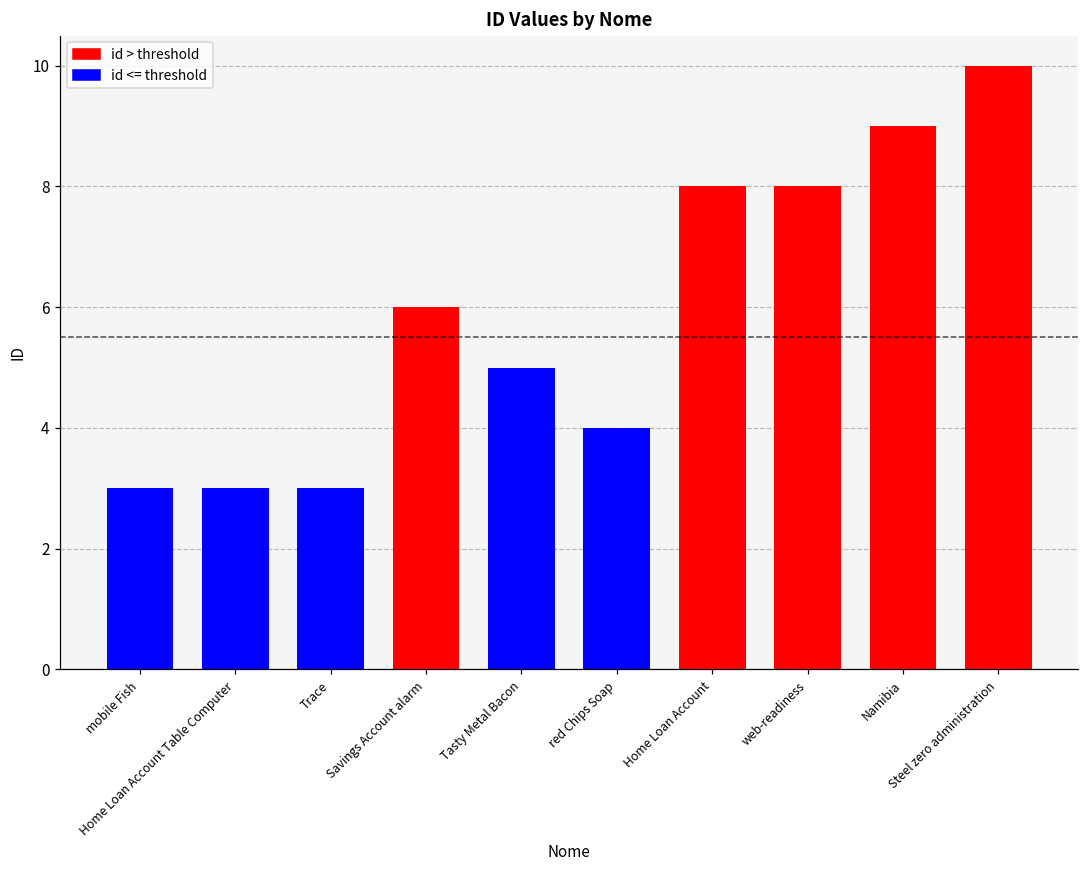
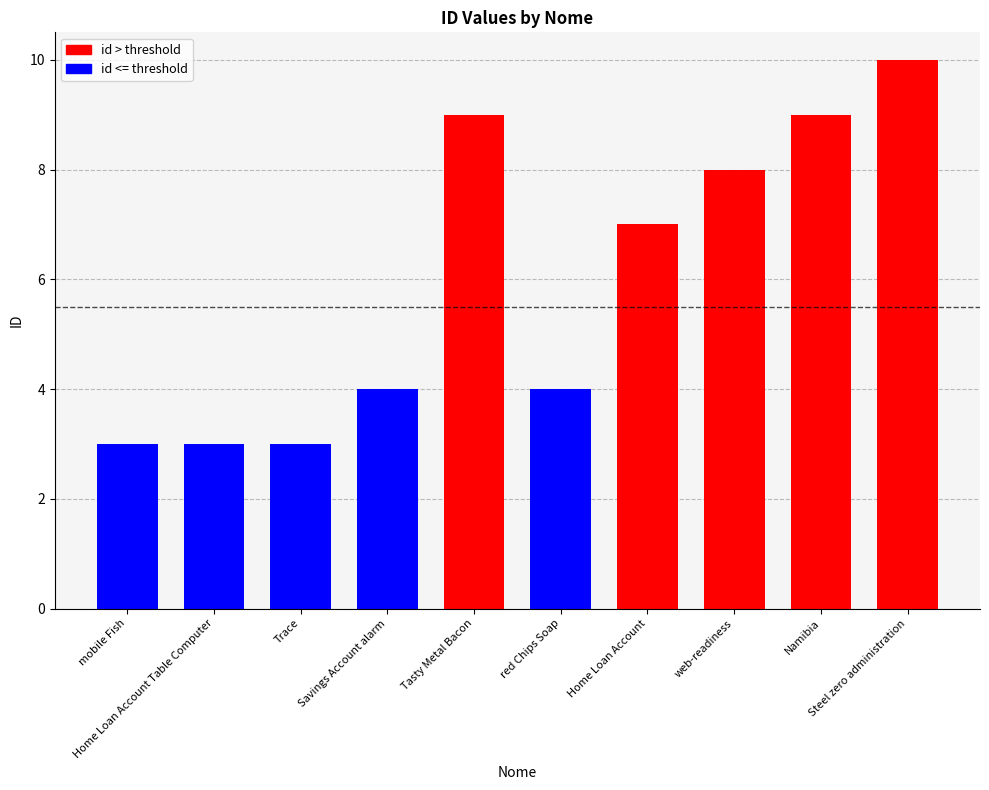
Savings Account alarm: 6 -> 4
Tasty Metal Bacon: 5 -> 9
Home Loan Account: 8 -> 7
